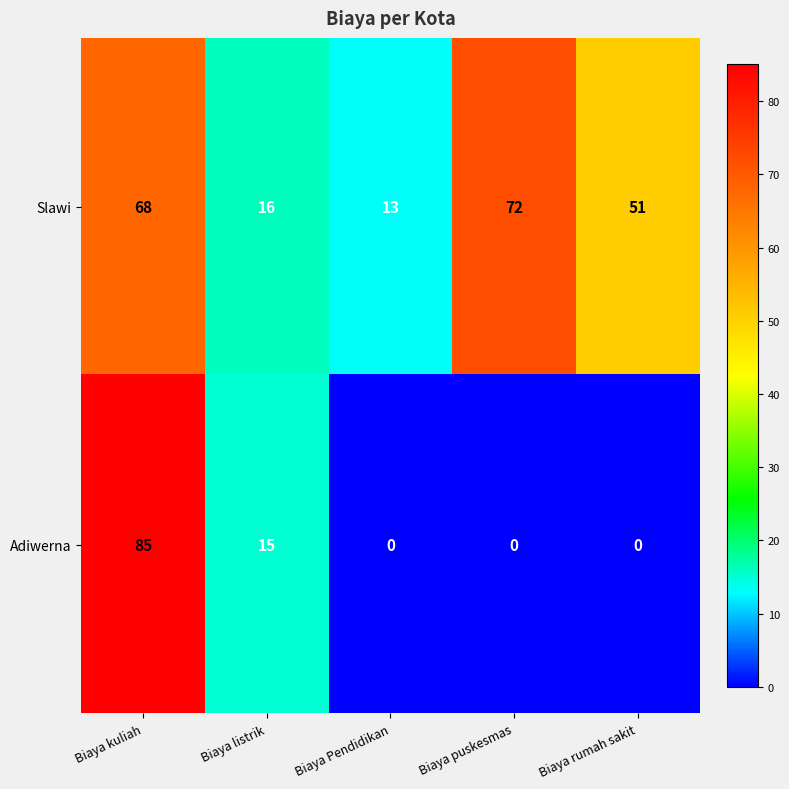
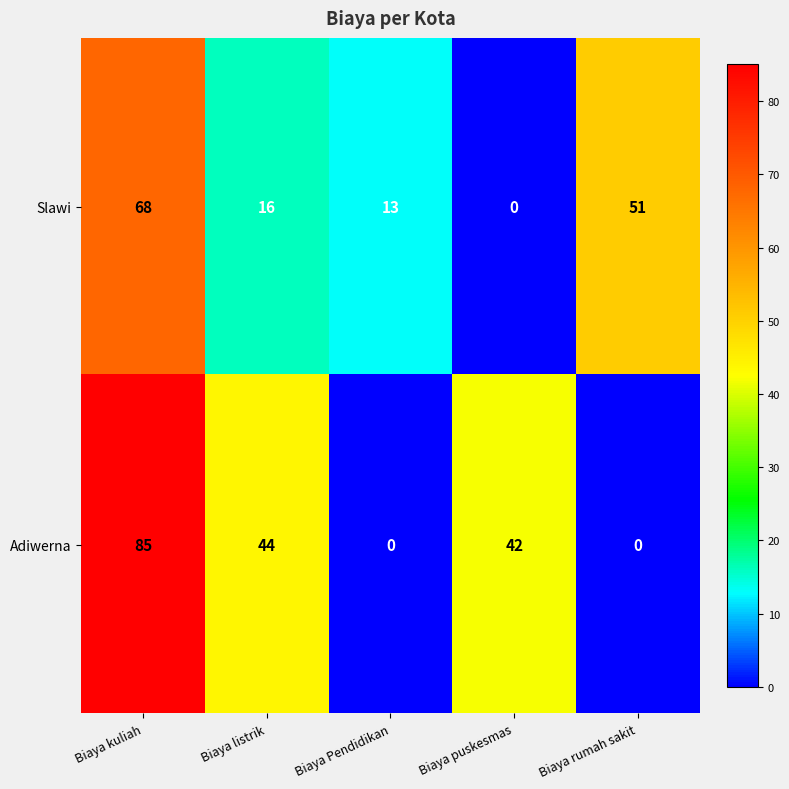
Slawi, Biaya puskesmas: 72 -> 0
Adiwerna, Biaya listrik: 15 -> 44
Adiwerna, Biaya puskesmas: 0 -> 42
